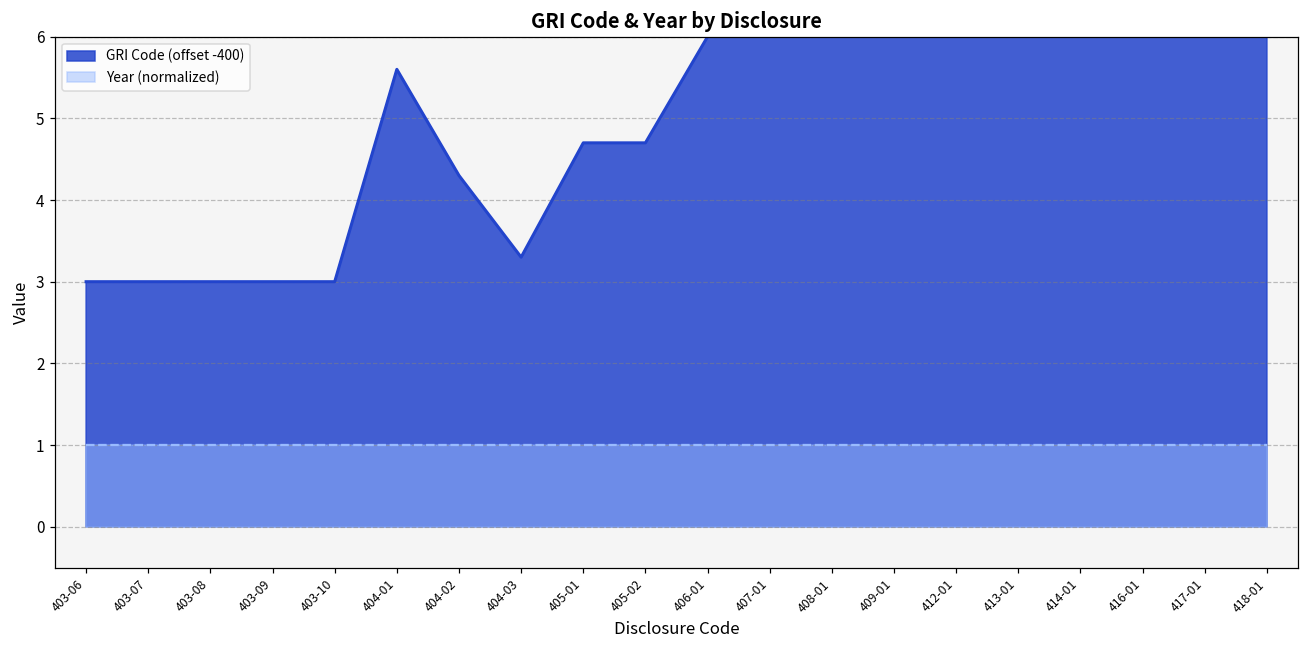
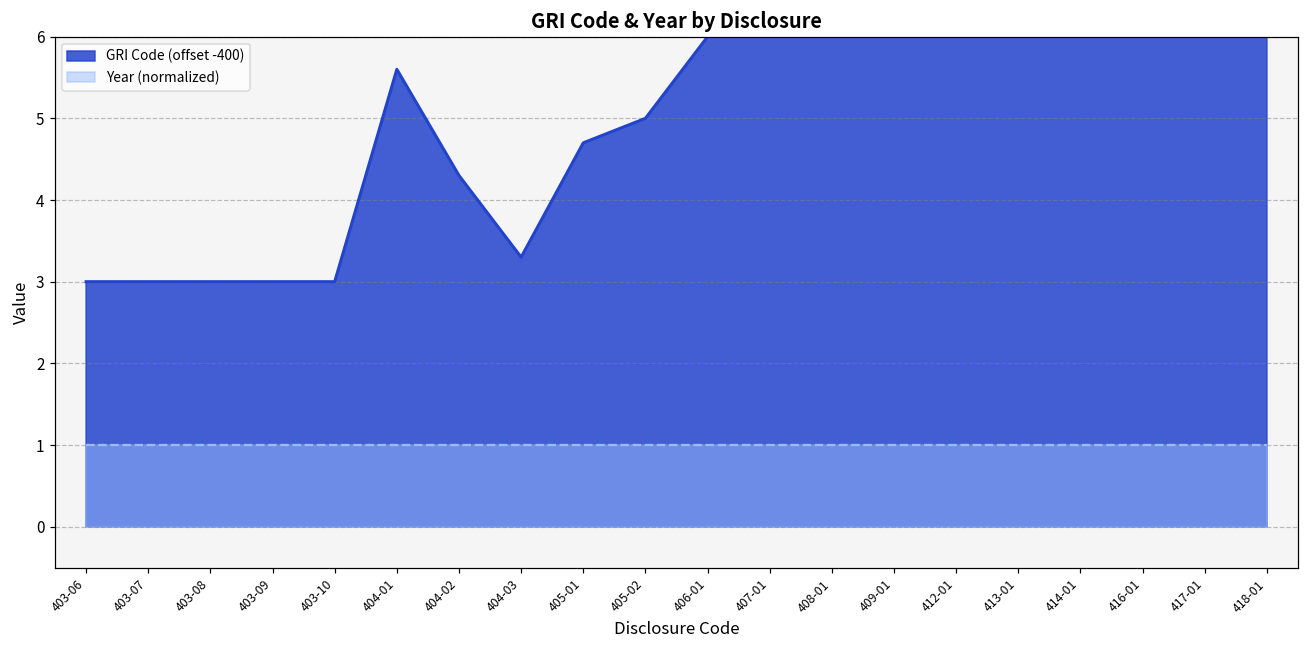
GRI Code (offset -400), 405-02: 4.7 -> 5.0
